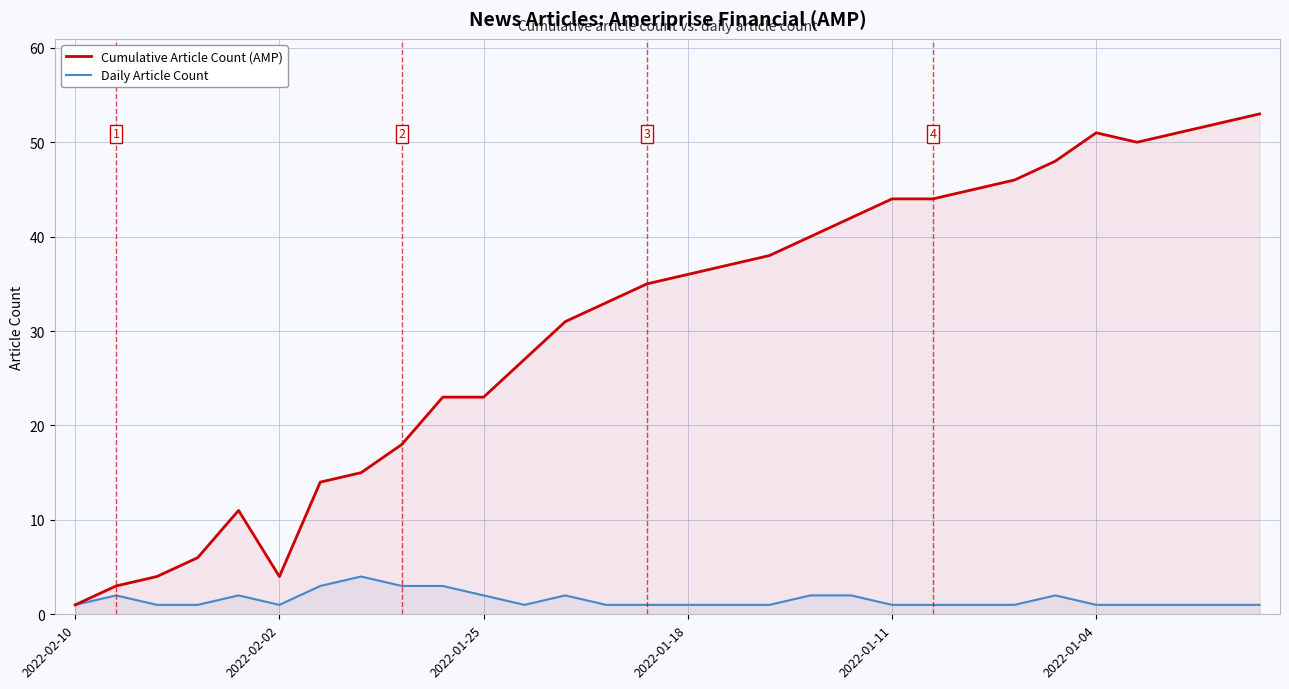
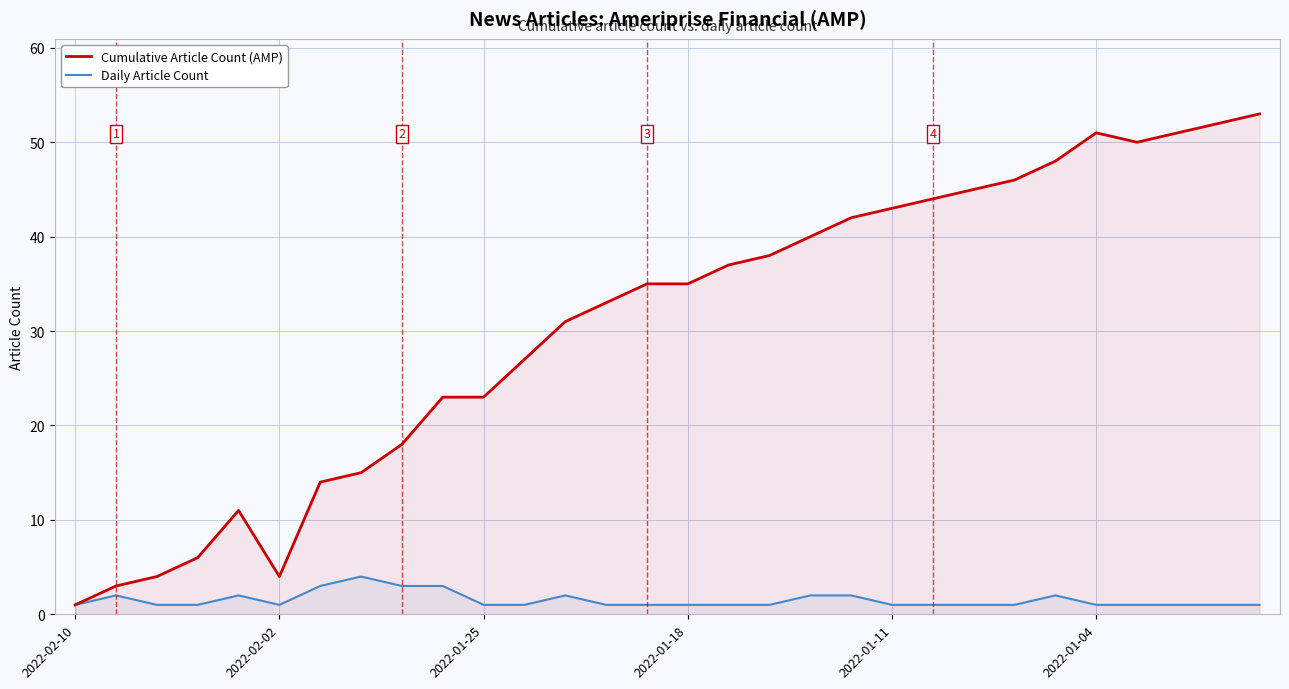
Daily Article Count, 2022-01-25: 2 -> 1
Cumulative Article Count (AMP), 2022-01-18: 36 -> 35
Cumulative Article Count (AMP), 2022-01-11: 44 -> 43
